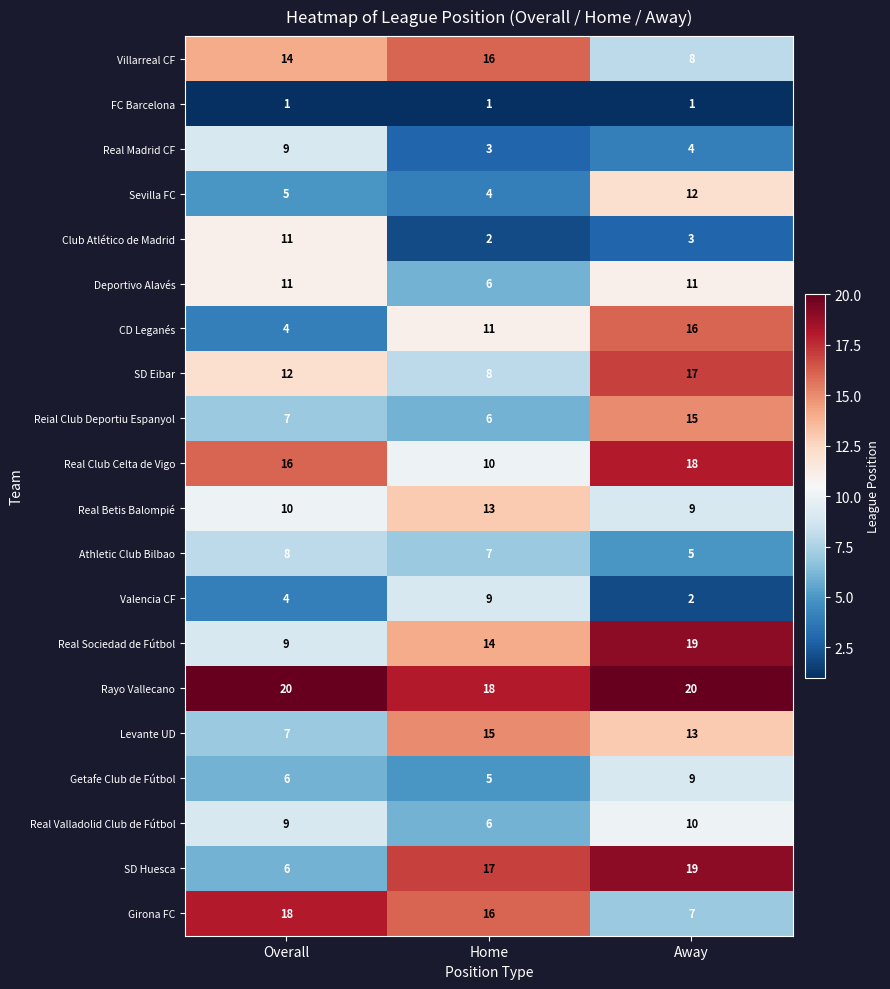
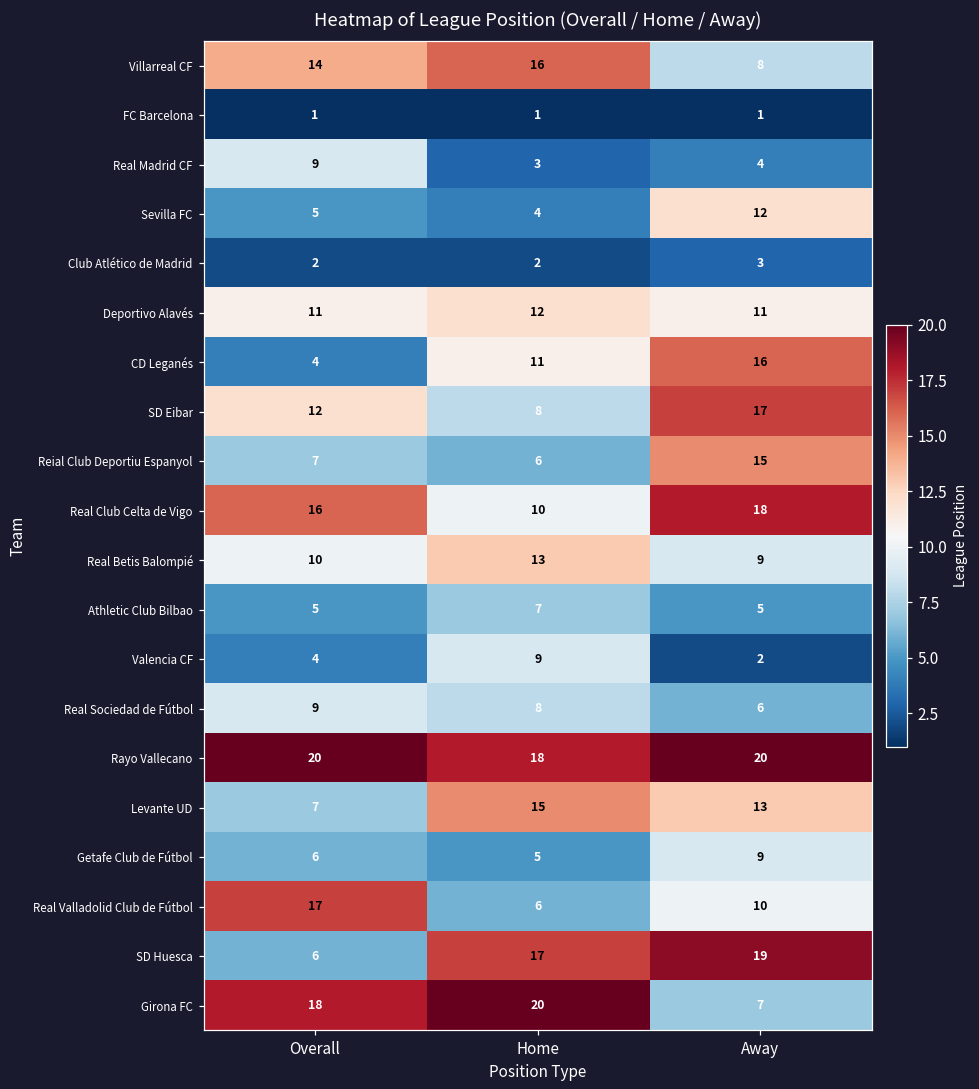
Club Atlético de Madrid, Overall: 11 -> 2
Deportivo Alavés, Home: 6 -> 12
Athletic Club Bilbao, Overall: 8 -> 5
Real Sociedad de Fútbol, Home: 14 -> 8
Real Sociedad de Fútbol, Away: 19 -> 6
Real Valladolid Club de Fútbol, Overall: 9 -> 17
Girona FC, Home: 16 -> 20
